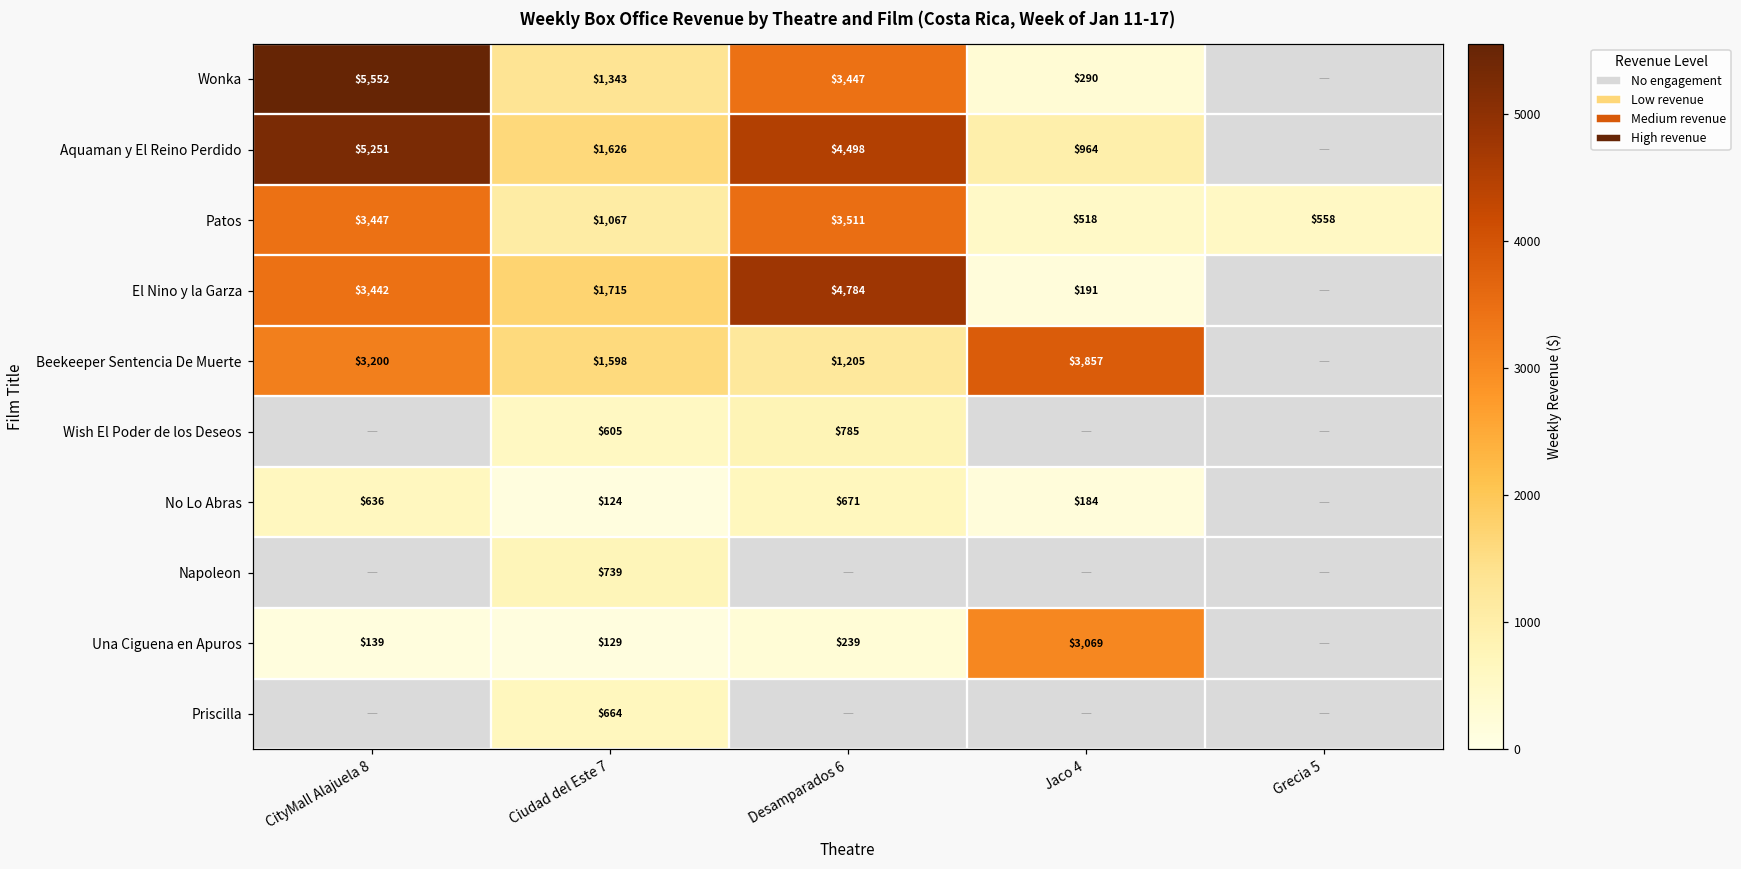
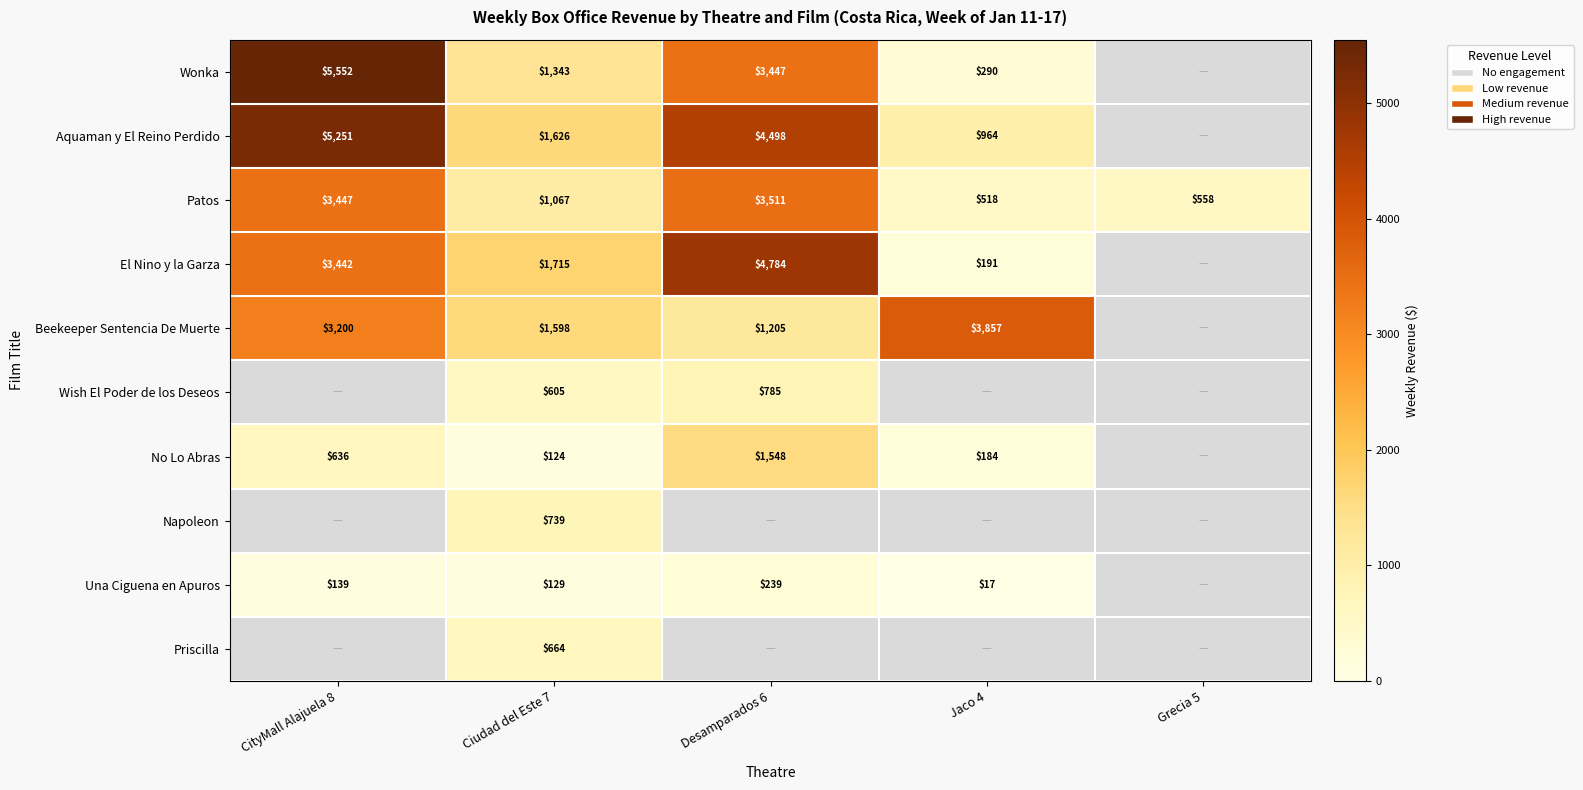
No Lo Abras, Desamparados 6: $671 -> $1,548
Una Ciguena en Apuros, Jaco 4: $3,069 -> $17
